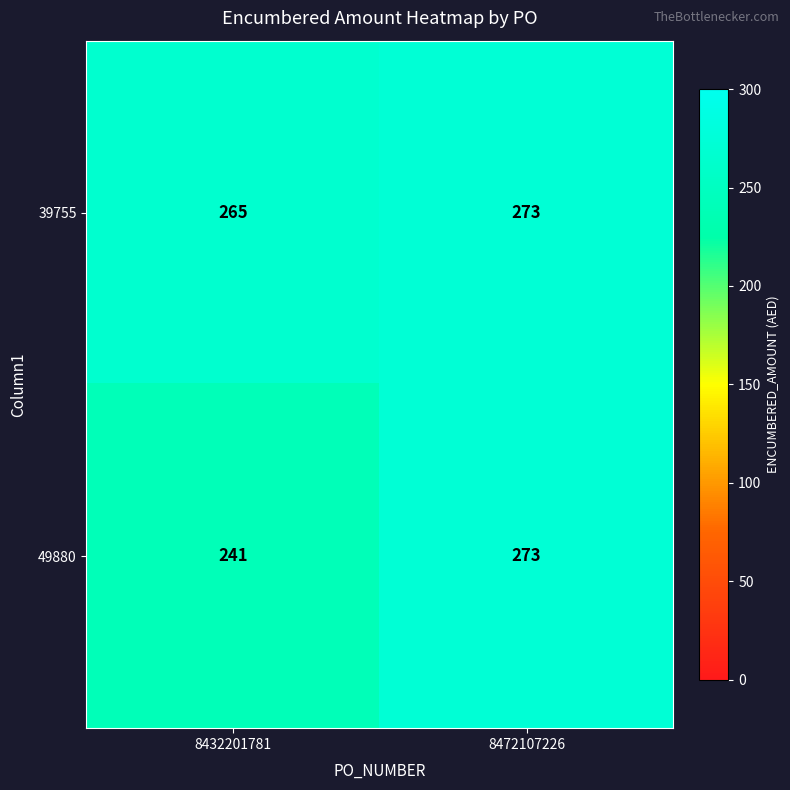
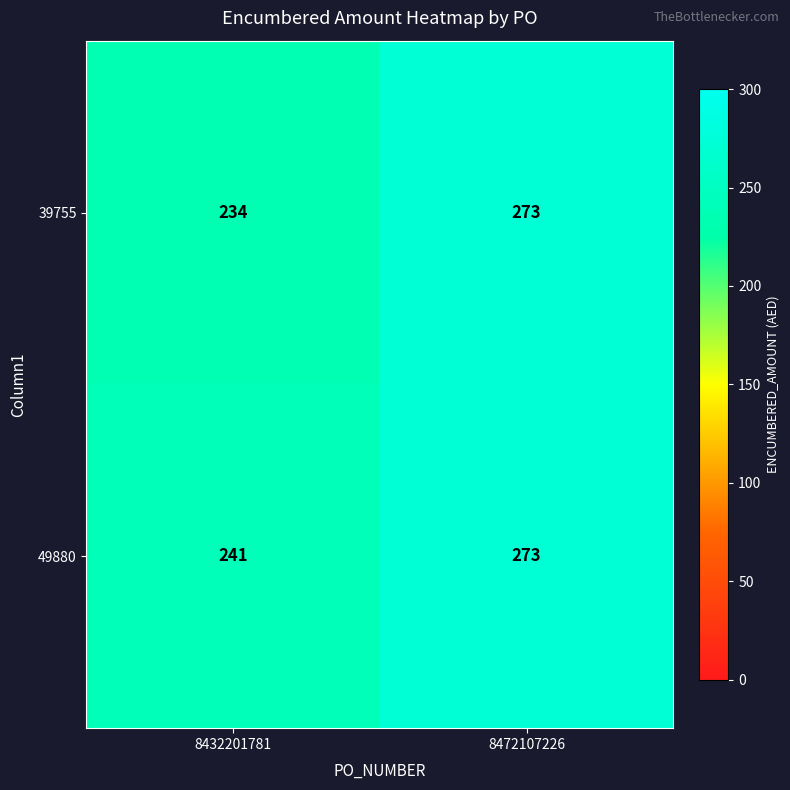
39755, 8432201781: 265 -> 234
